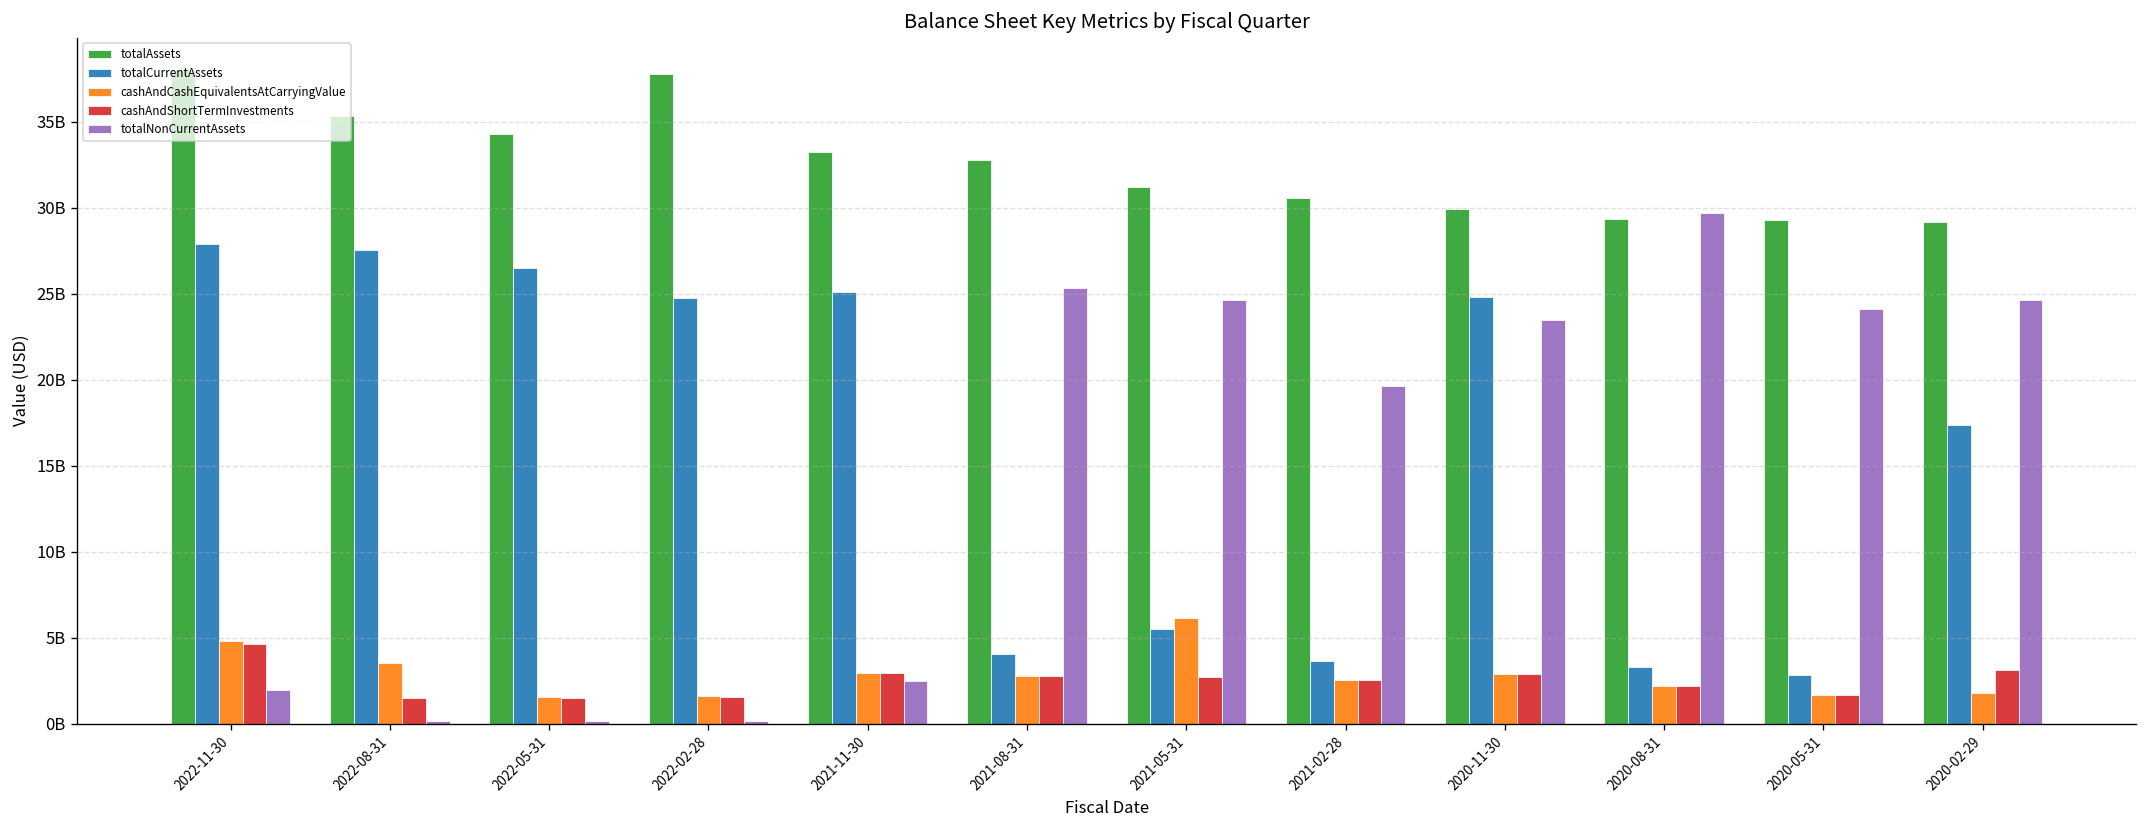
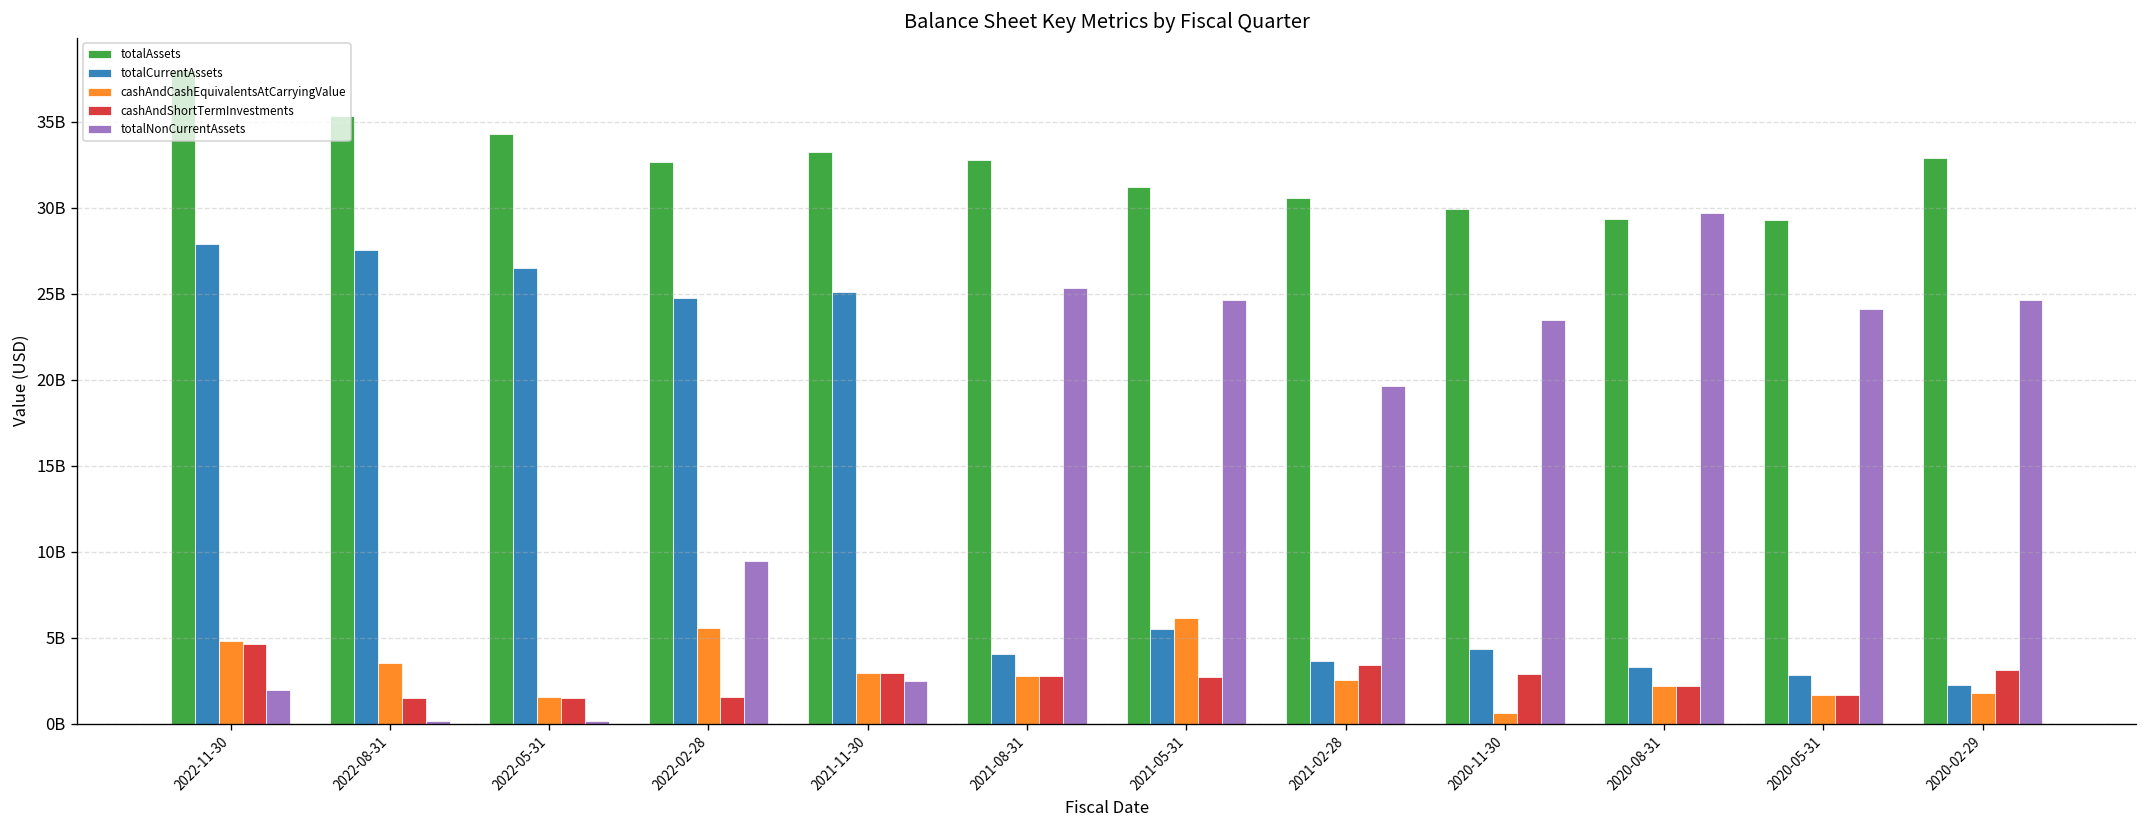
totalAssets, 2022-02-28: 37700000000 -> 32600000000
cashAndCashEquivalentsAtCarryingValue, 2022-02-28: 1600000000 -> 5600000000
totalNonCurrentAssets, 2022-02-28: 200000000 -> 9500000000
cashAndShortTermInvestments, 2021-02-28: 2600000000 -> 3400000000
totalCurrentAssets, 2020-11-30: 24800000000 -> 4400000000
cashAndCashEquivalentsAtCarryingValue, 2020-11-30: 2900000000 -> 600000000
totalAssets, 2020-02-29: 29200000000 -> 32900000000
totalCurrentAssets, 2020-02-29: 17300000000 -> 2200000000
